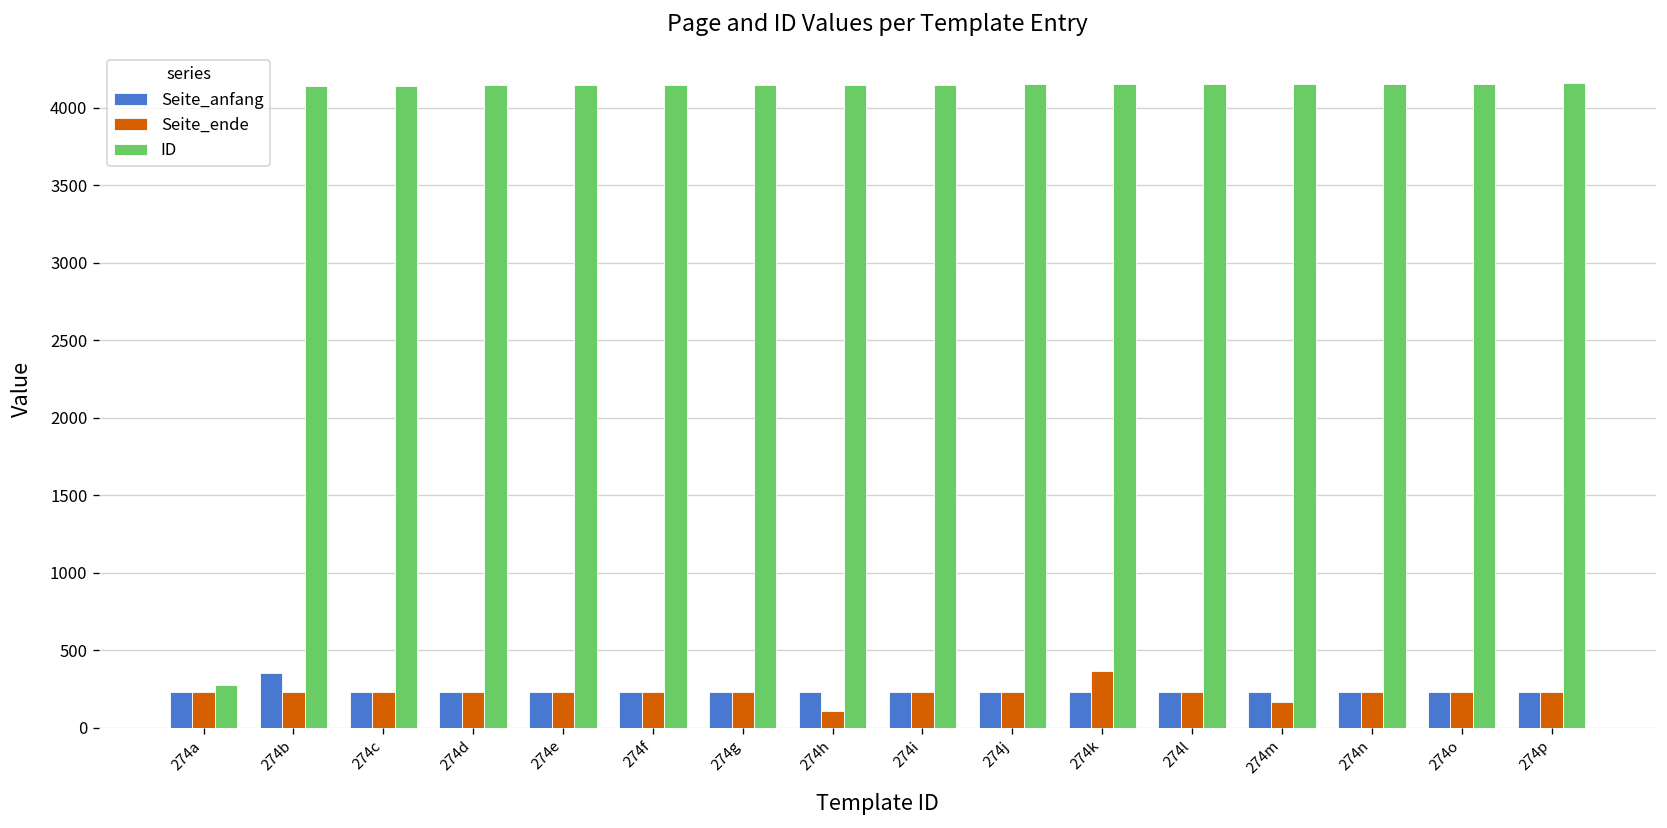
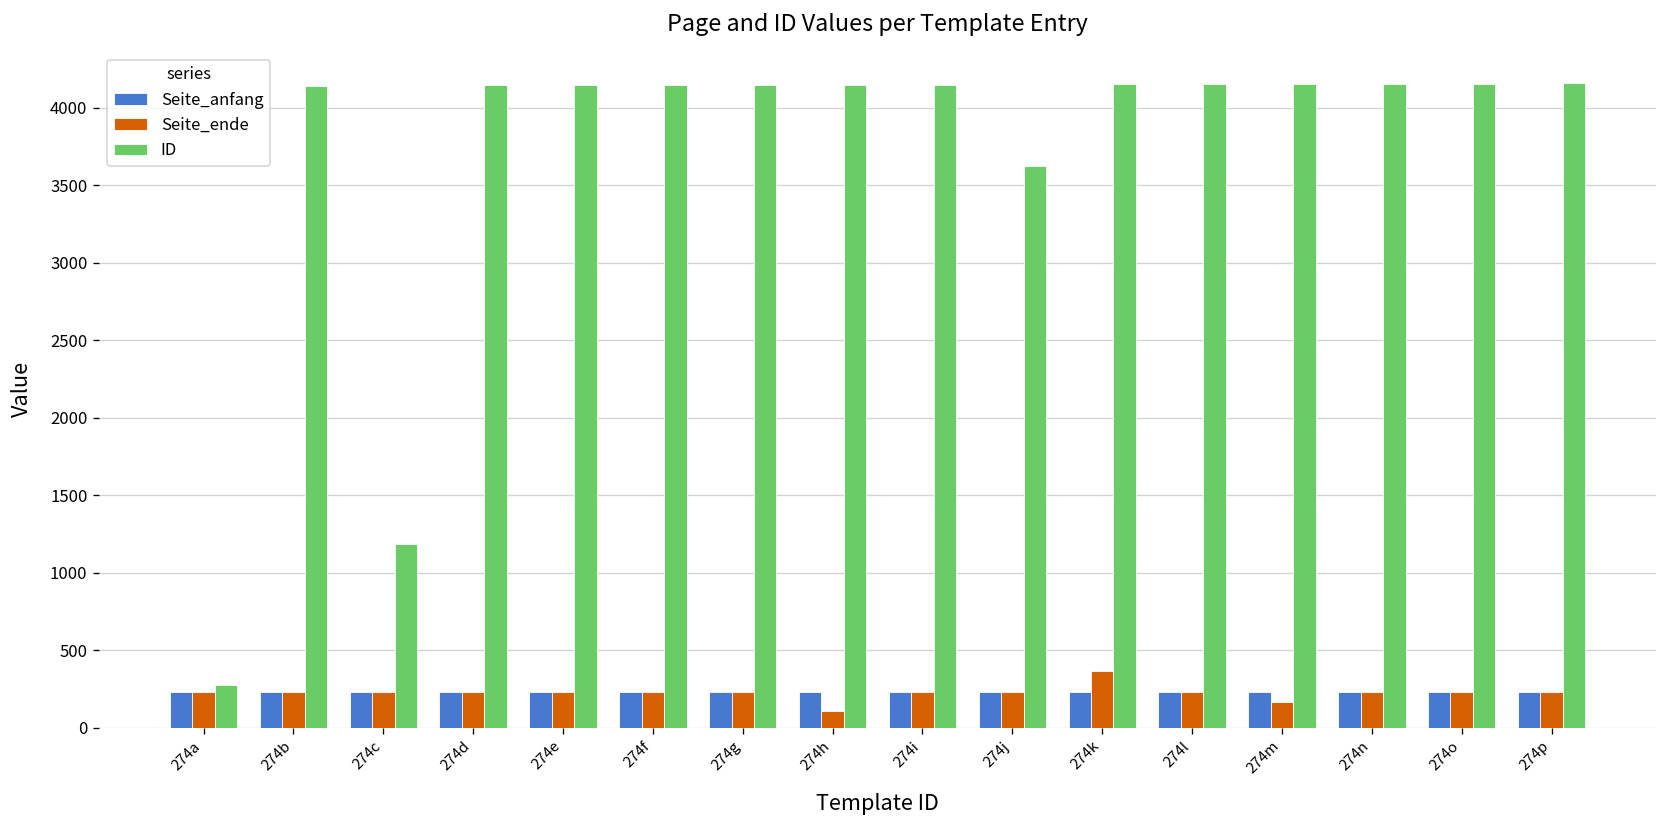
Seite_anfang, 274b: 350 -> 230
ID, 274c: 4140 -> 1180
ID, 274j: 4150 -> 3620
